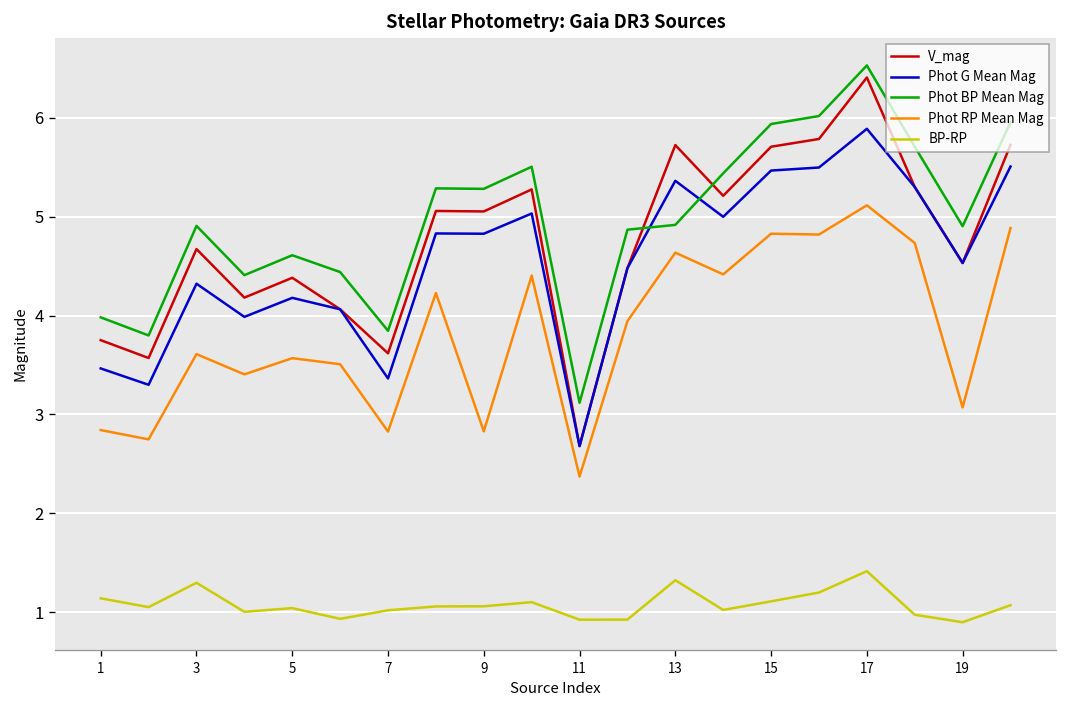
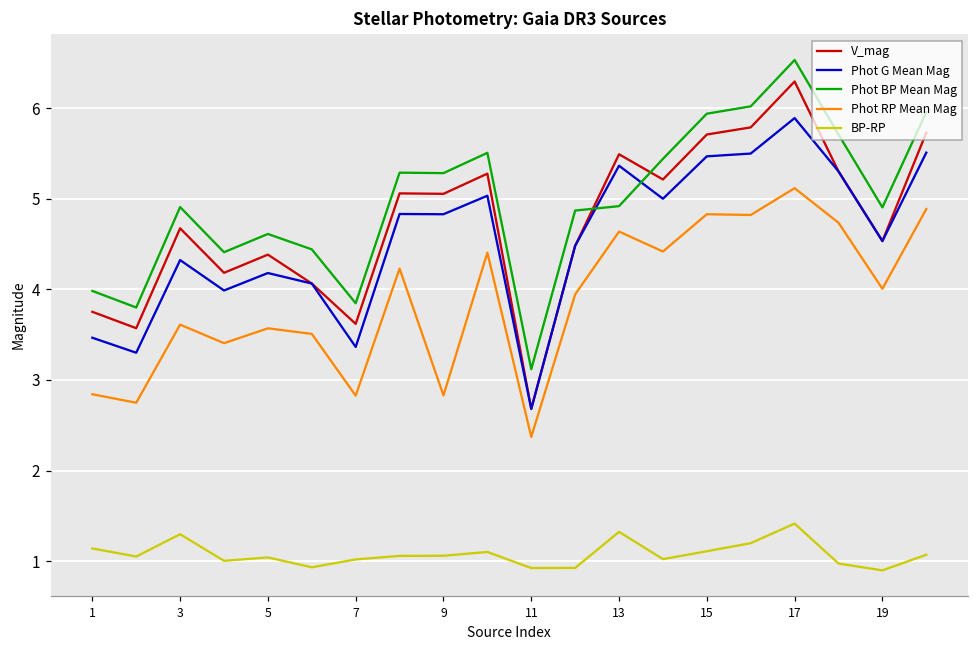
V_mag, 13: 5.7 -> 5.5
V_mag, 17: 6.4 -> 6.3
Phot RP Mean Mag, 19: 3.1 -> 4.0
